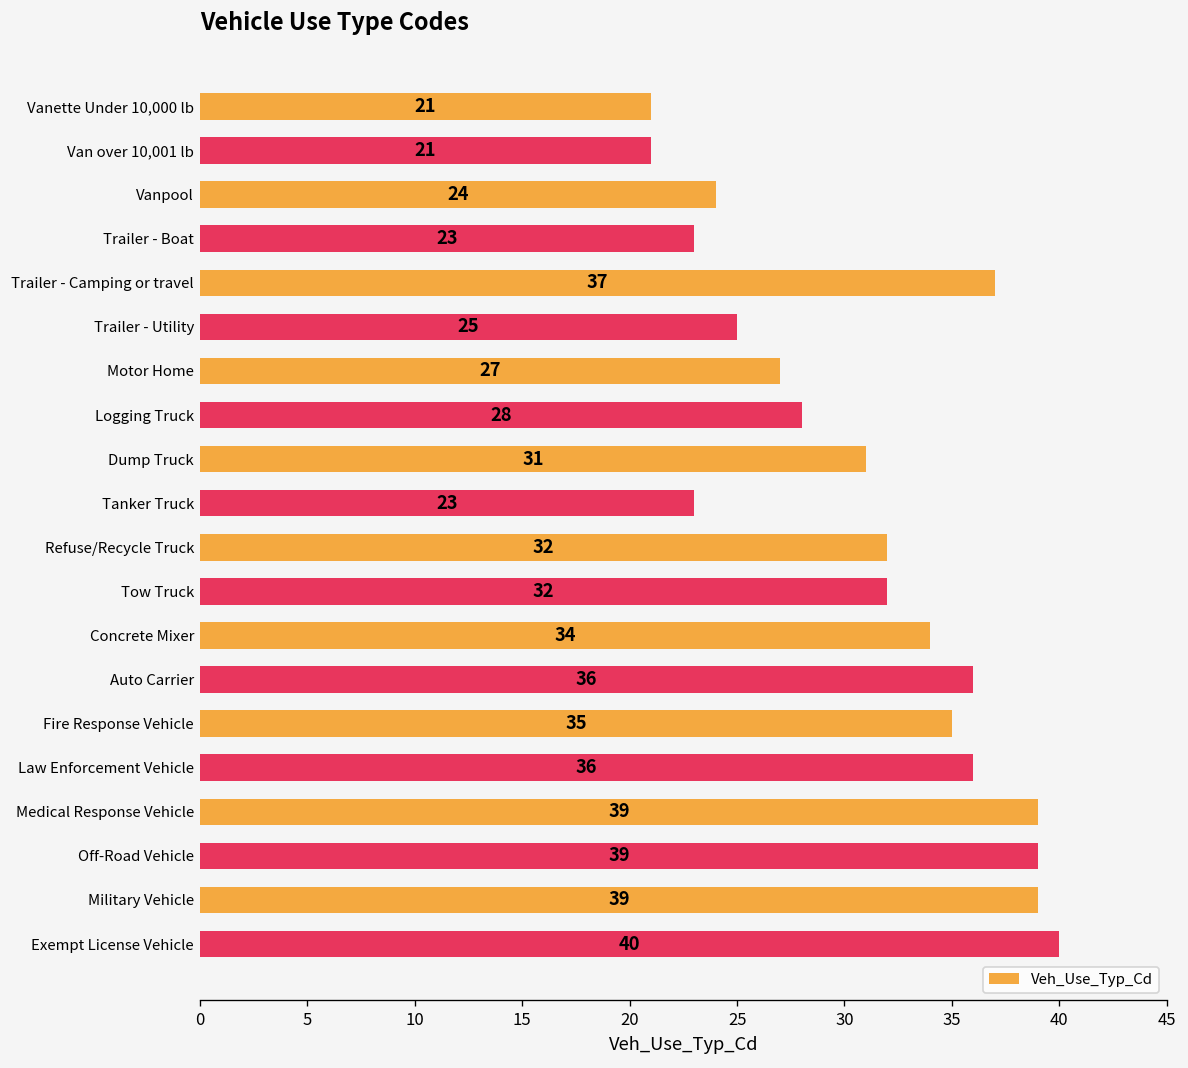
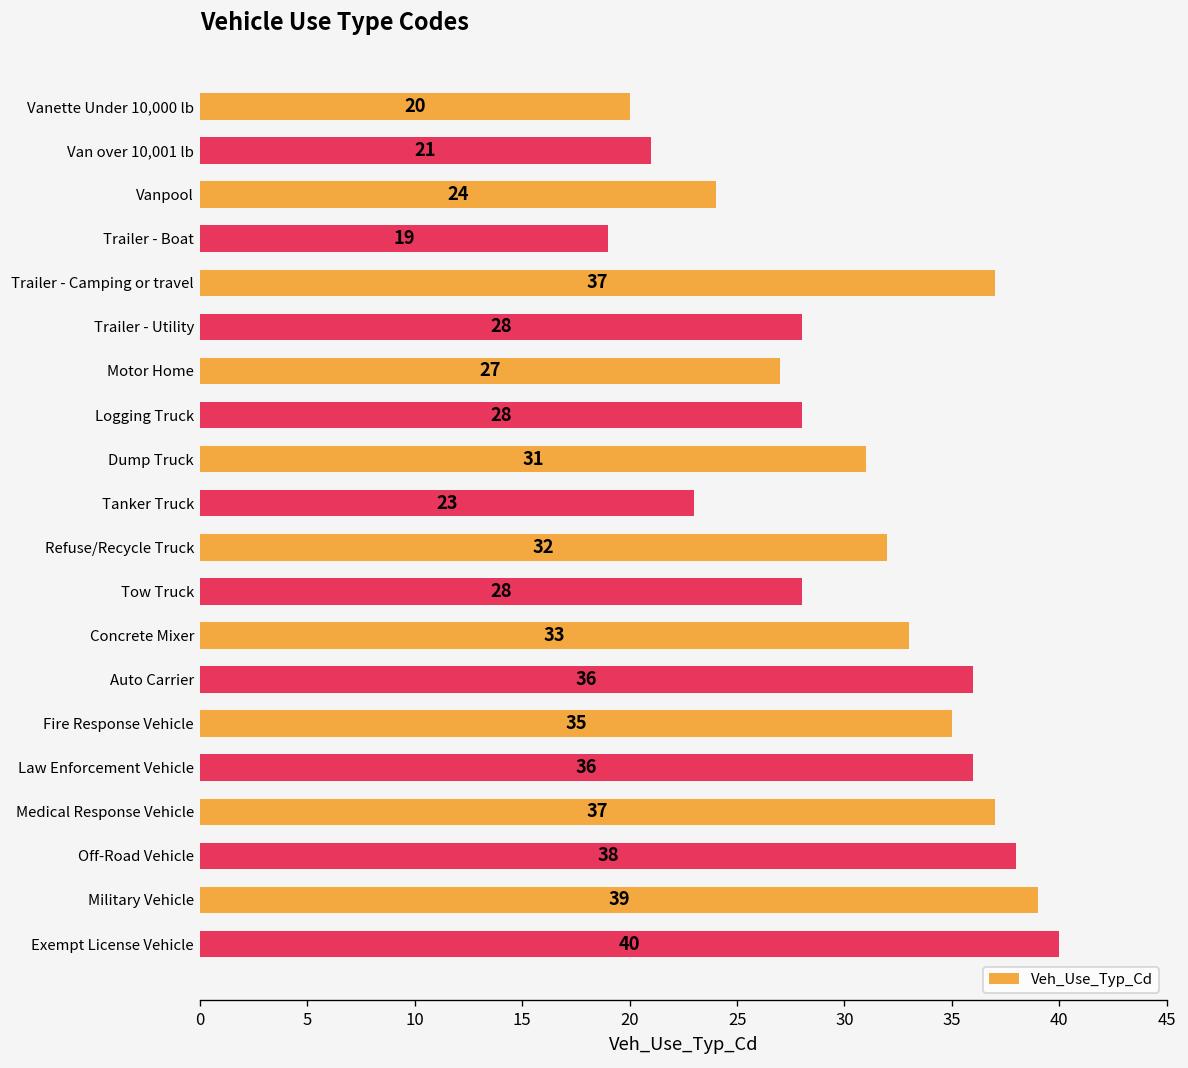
Vanette Under 10,000 lb: 21 -> 20
Trailer - Boat: 23 -> 19
Trailer - Utility: 25 -> 28
Tow Truck: 32 -> 28
Concrete Mixer: 34 -> 33
Medical Response Vehicle: 39 -> 37
Off-Road Vehicle: 39 -> 38
